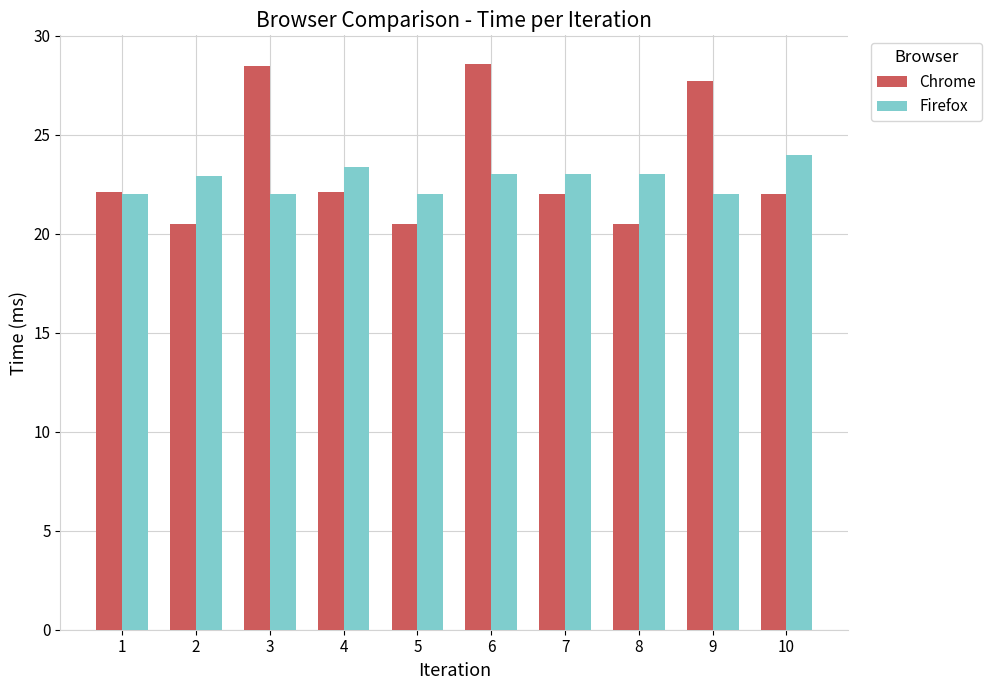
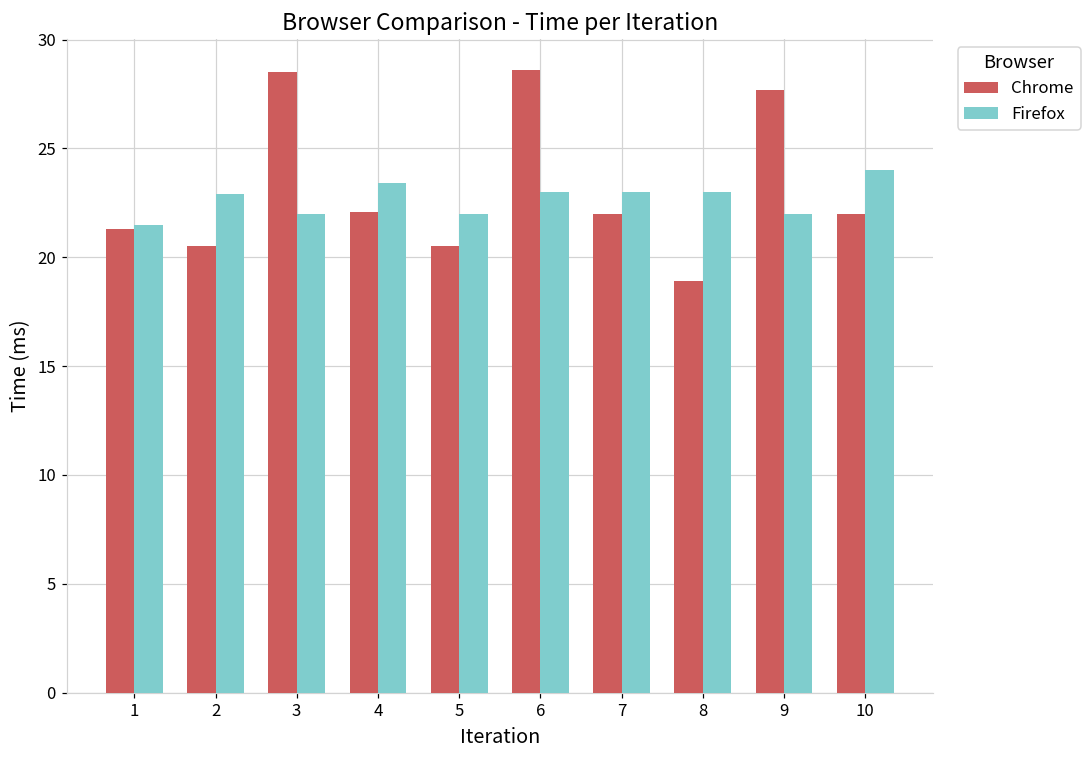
Chrome, 1: 22.1 -> 21.3
Firefox, 1: 22.0 -> 21.5
Chrome, 8: 20.5 -> 18.9
